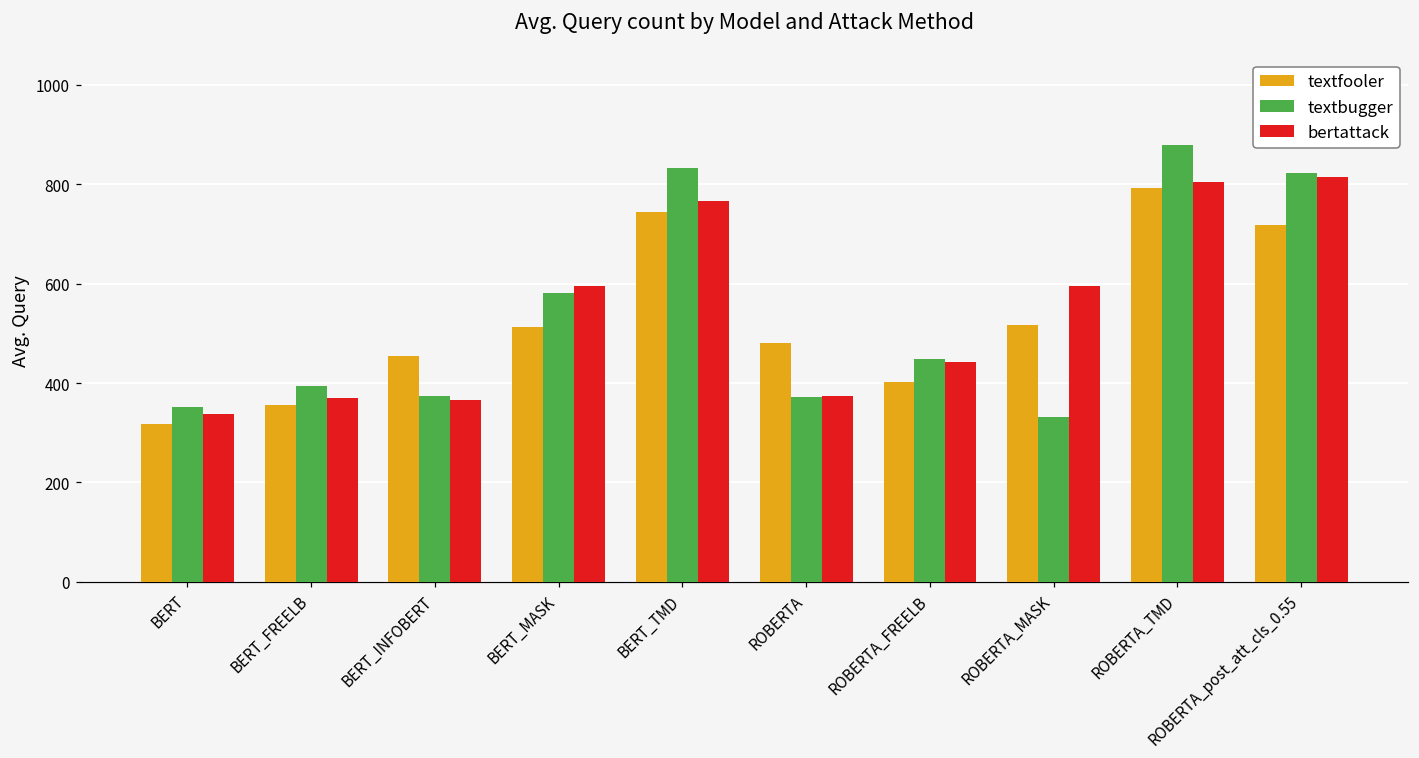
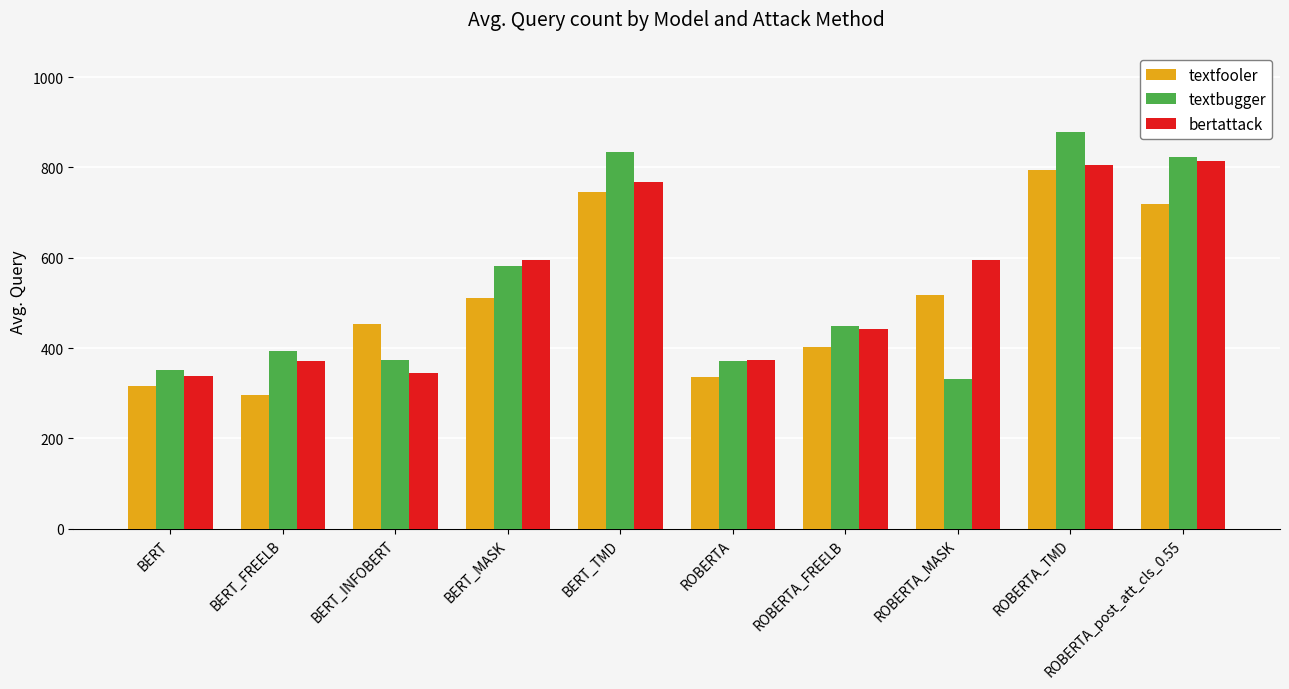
textfooler, BERT_FREELB: 360 -> 300
bertattack, BERT_INFOBERT: 370 -> 350
textfooler, ROBERTA: 480 -> 340
